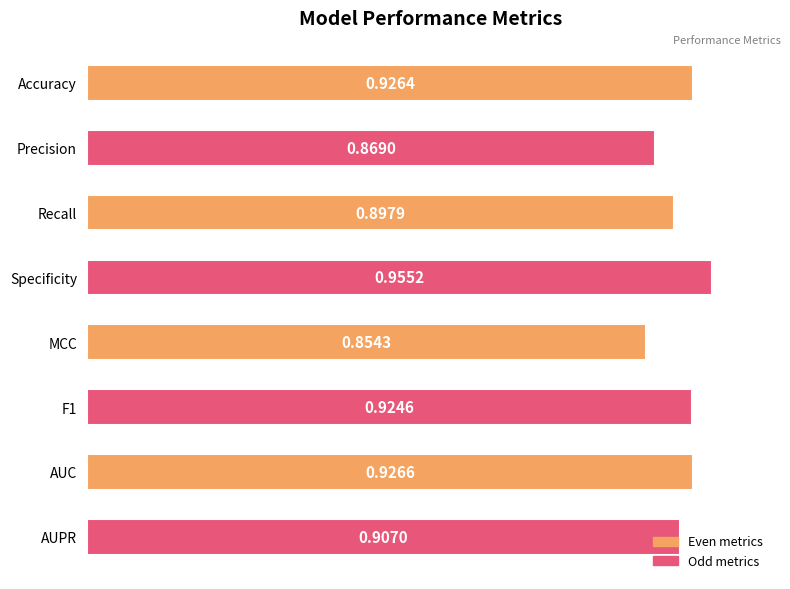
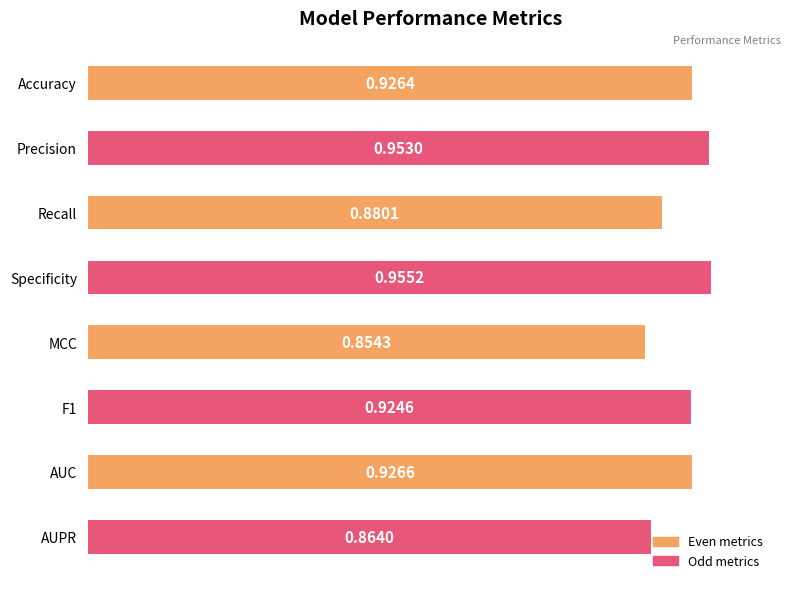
Precision: 0.8690 -> 0.9530
Recall: 0.8979 -> 0.8801
AUPR: 0.9070 -> 0.8640
